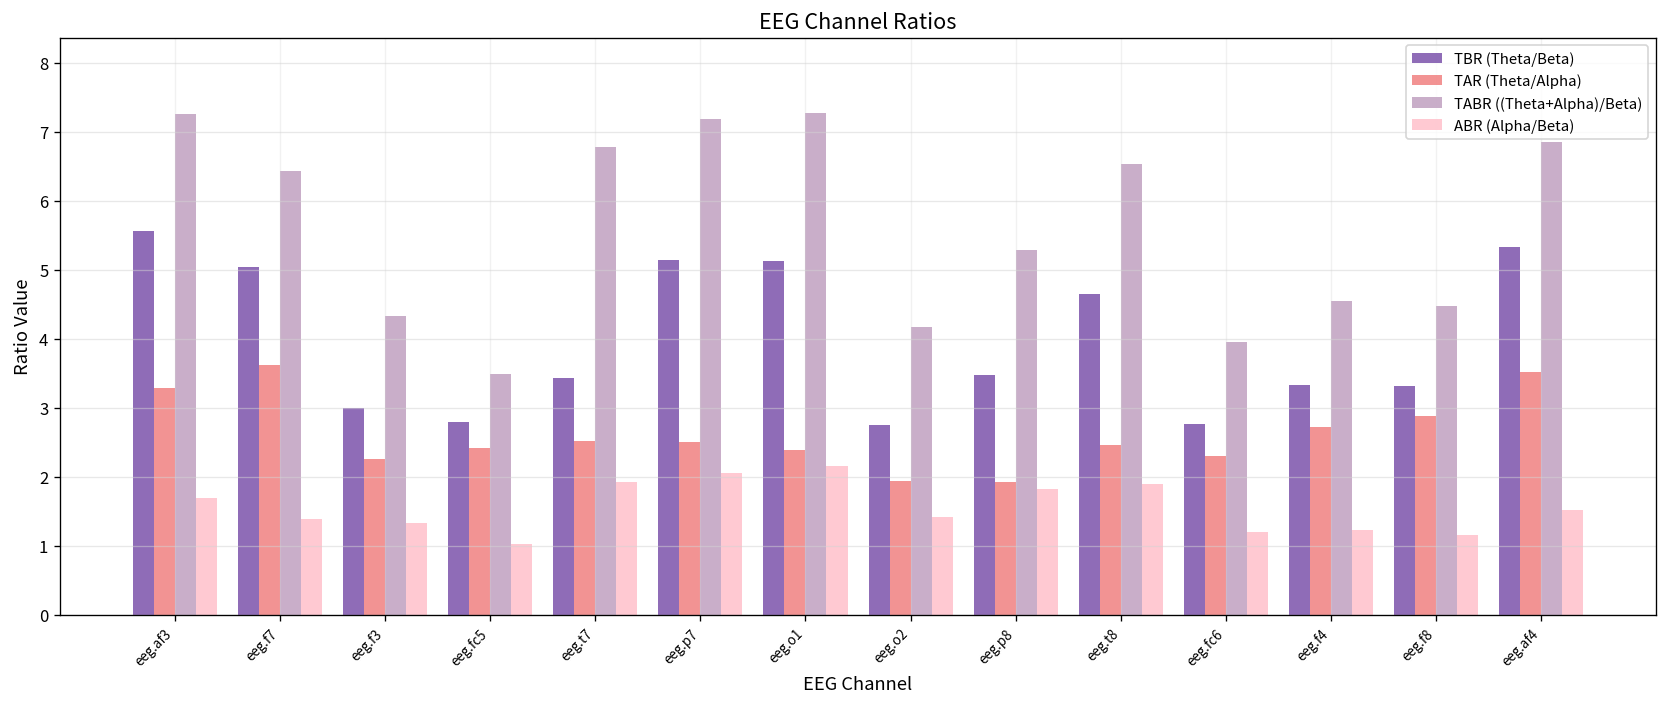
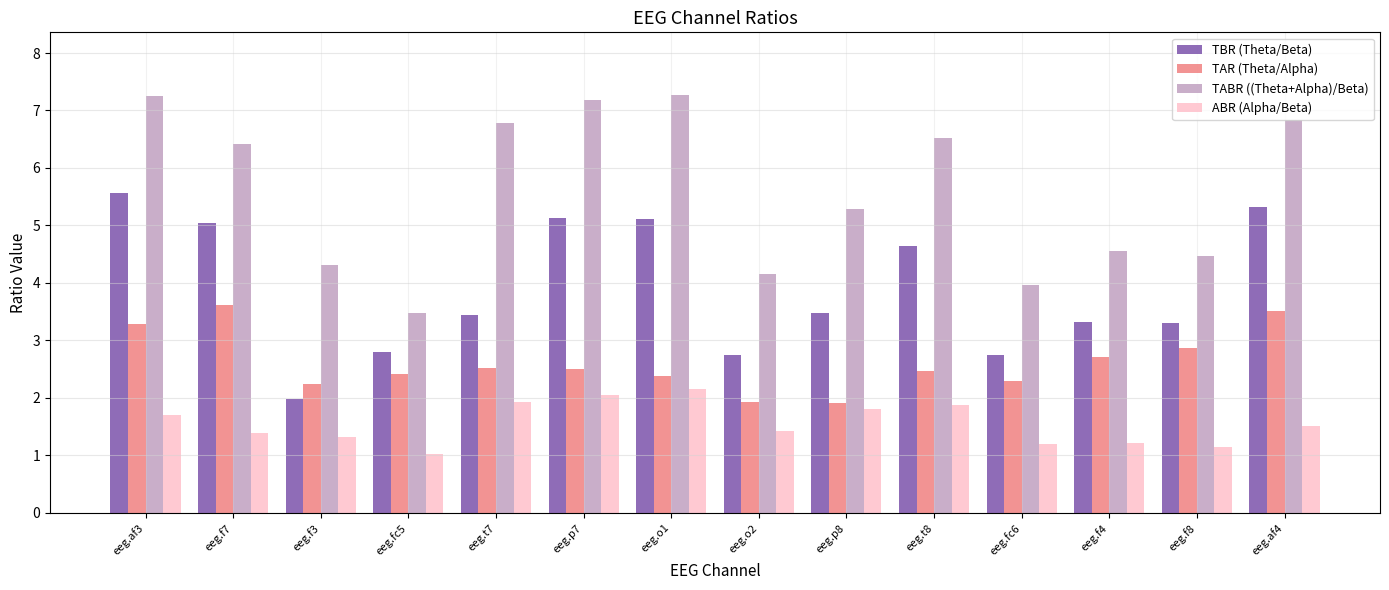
TBR (Theta/Beta), eeg.f3: 3.0 -> 2.0
